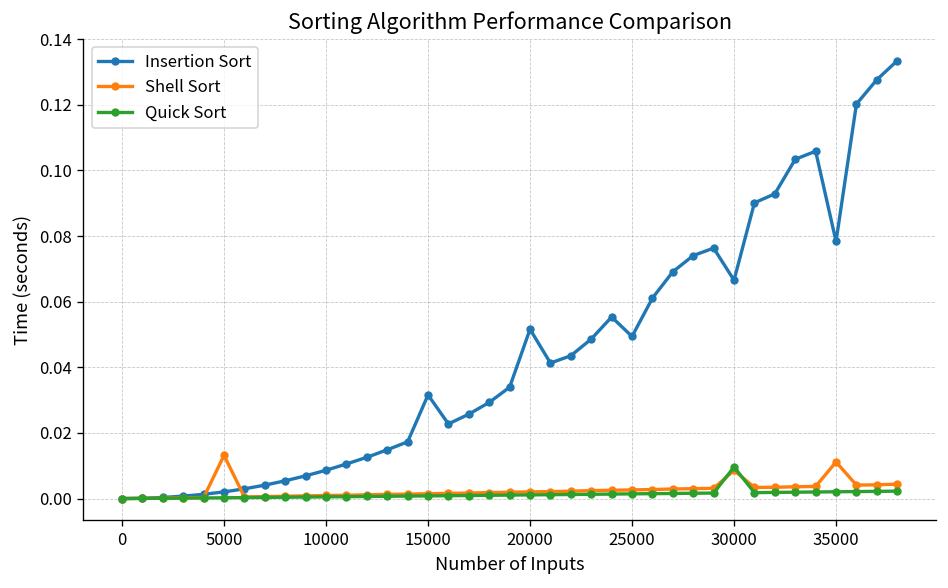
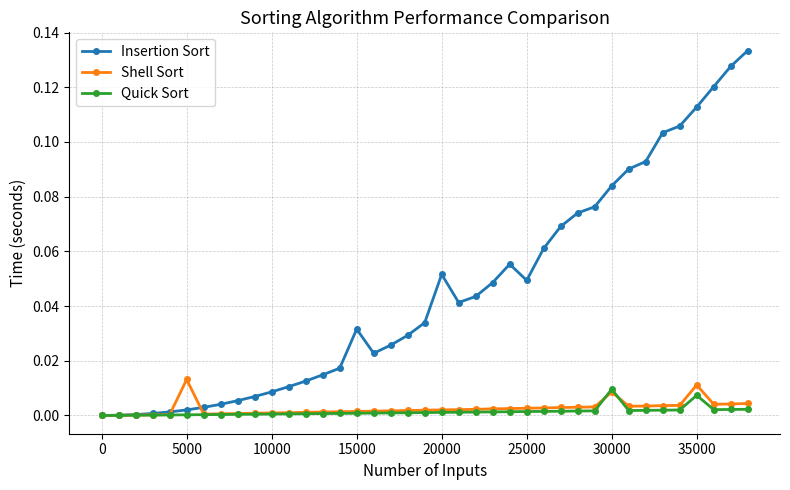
Insertion Sort, 30000: 0.067 -> 0.084
Insertion Sort, 35000: 0.078 -> 0.113
Quick Sort, 35000: 0.002 -> 0.007
